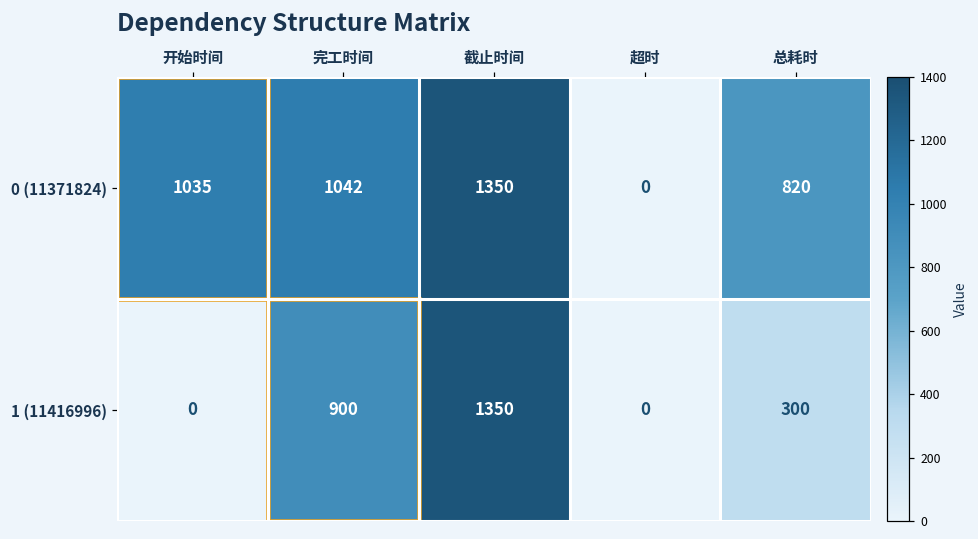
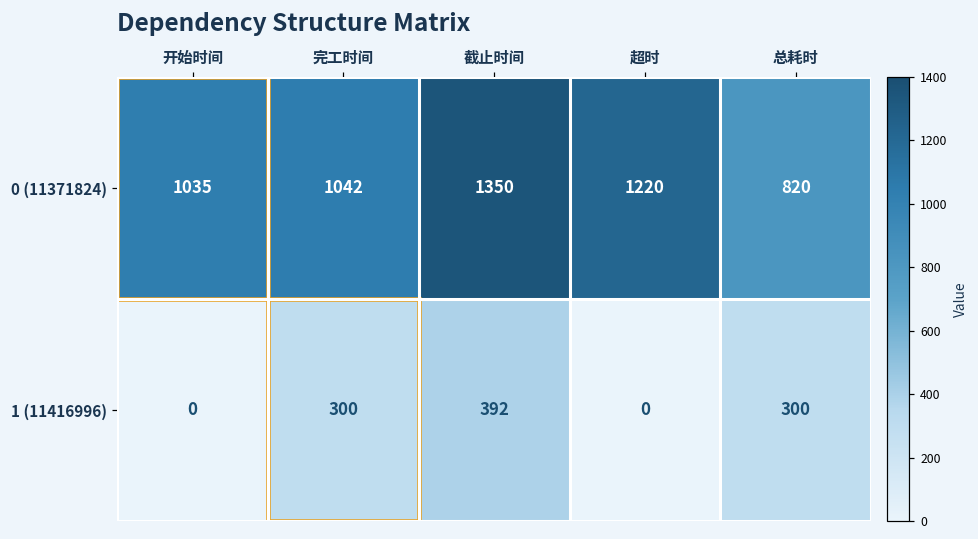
0 (11371824), 超时: 0 -> 1220
1 (11416996), 完工时间: 900 -> 300
1 (11416996), 截止时间: 1350 -> 392
